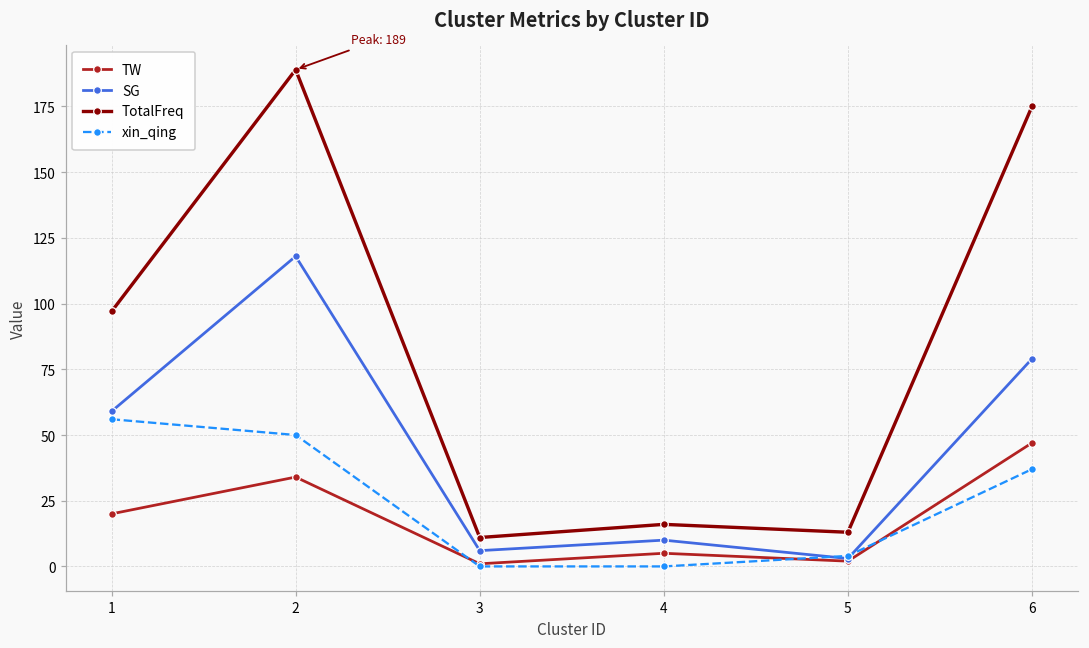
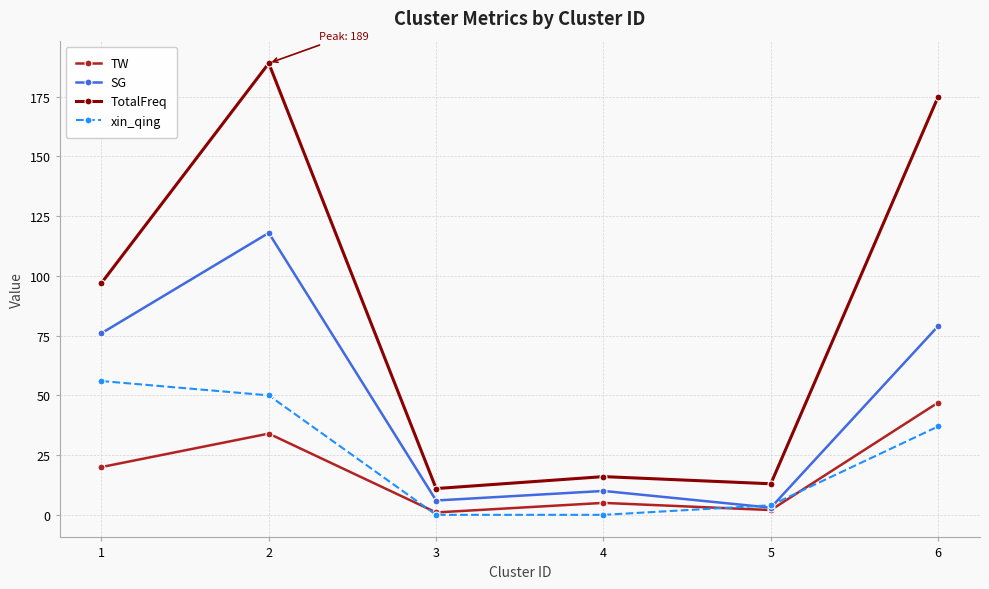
SG, 1: 59 -> 76
